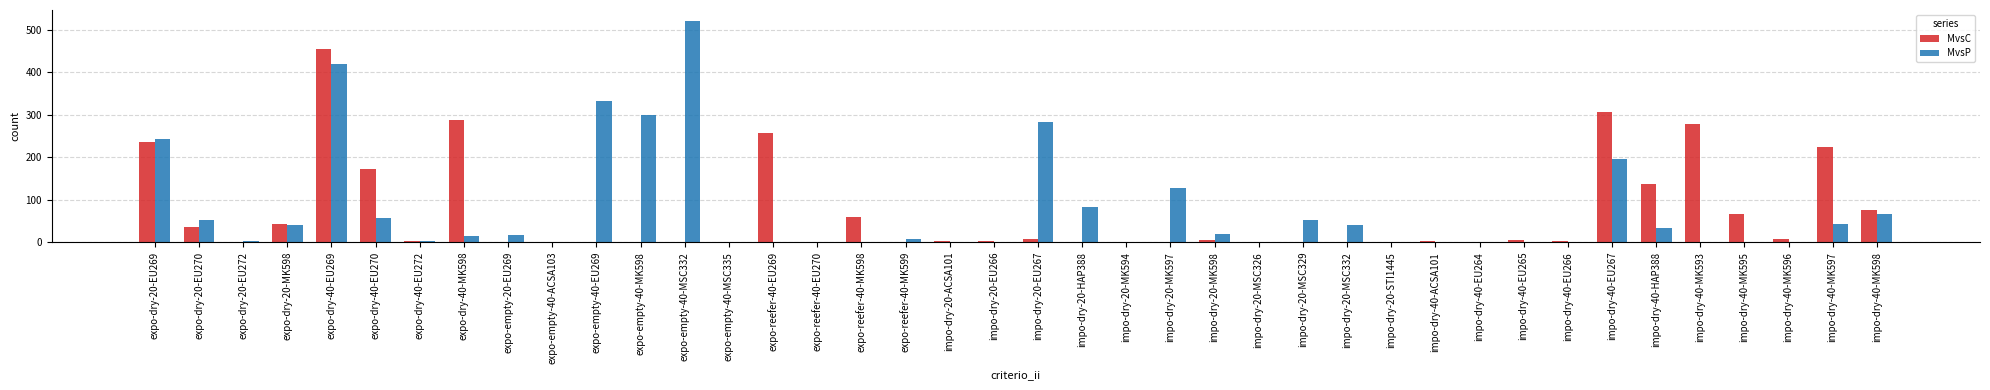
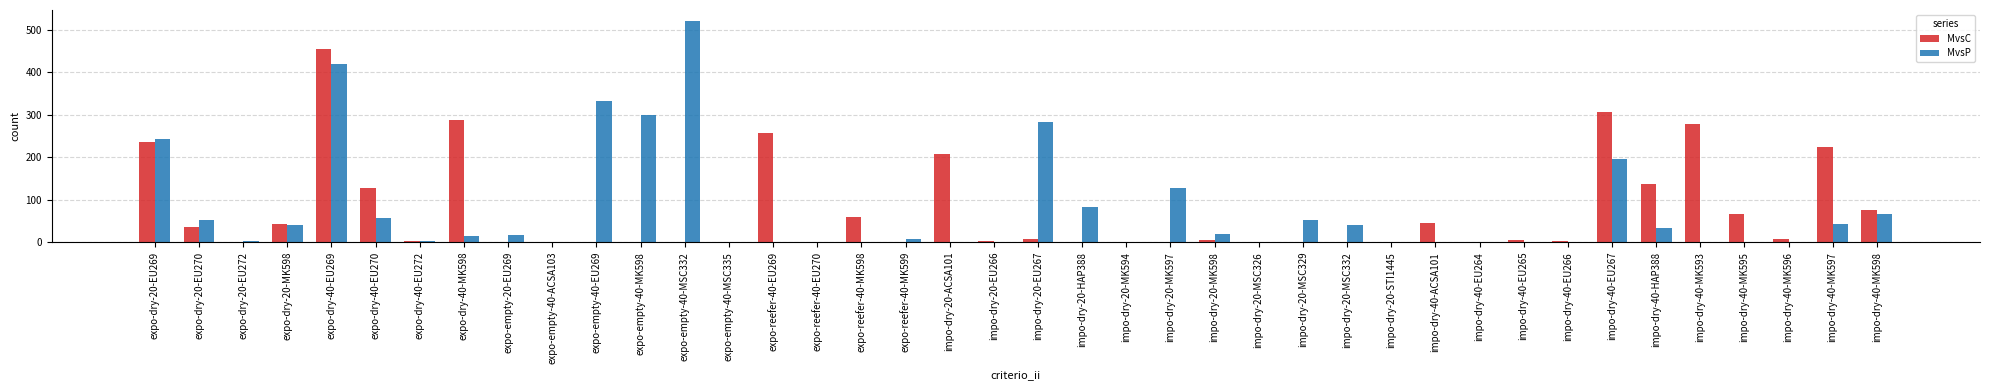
MvsC, expo-dry-40-EU270: 170 -> 130
MvsC, impo-dry-20-ACSA101: 0 -> 210
MvsC, impo-dry-40-ACSA101: 0 -> 50
